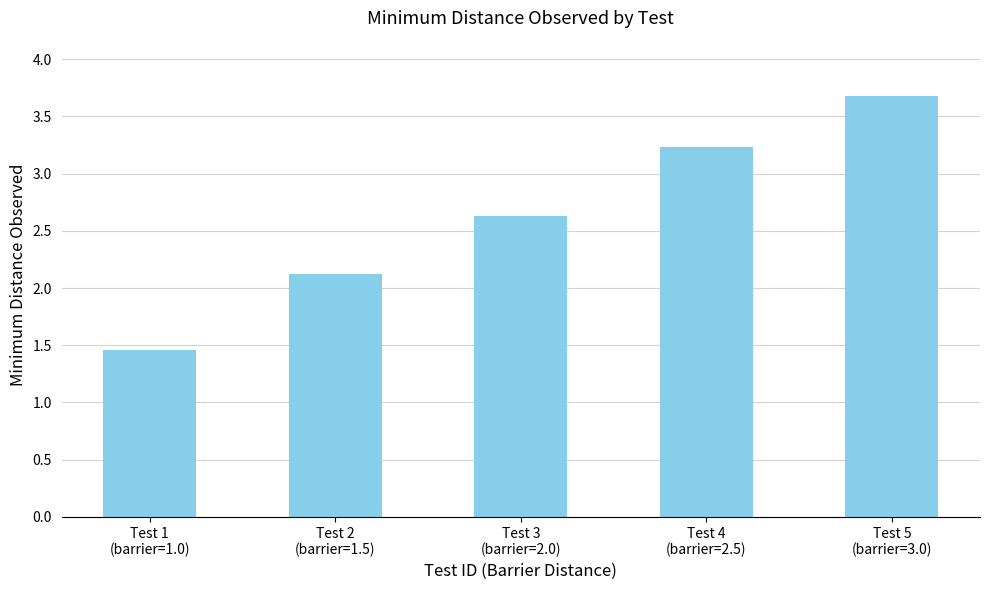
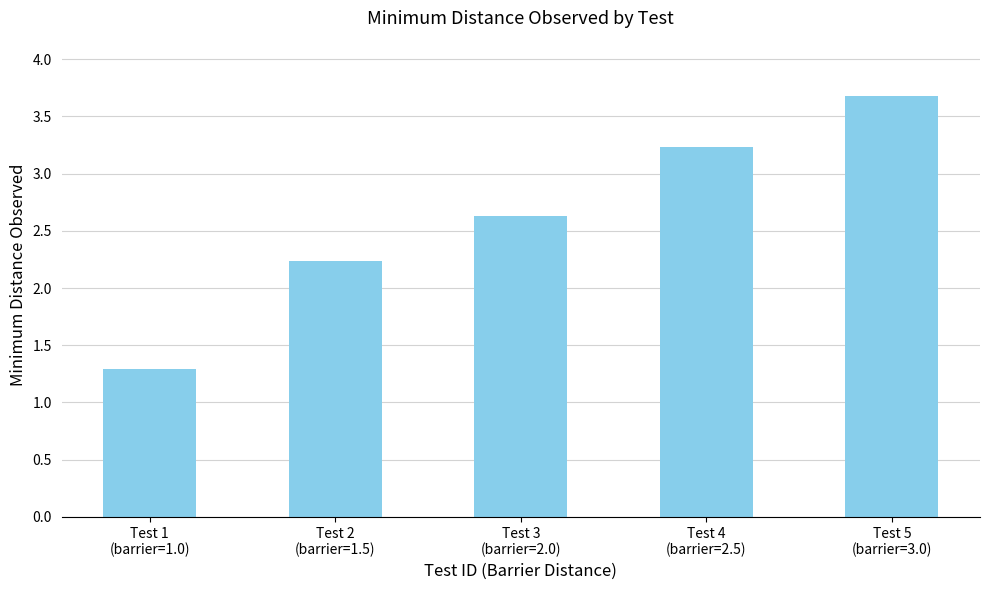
Test 1 (barrier=1.0): 1.46 -> 1.29
Test 2 (barrier=1.5): 2.12 -> 2.23
